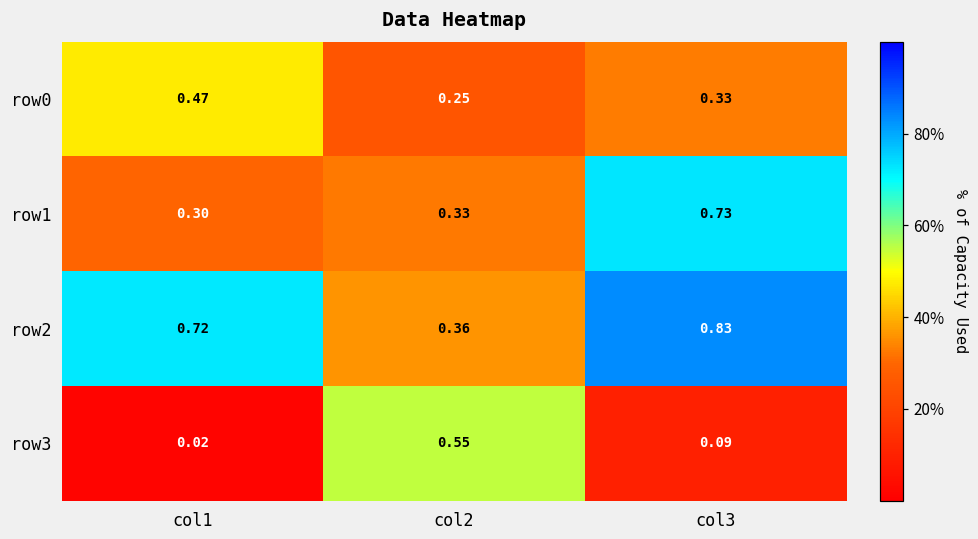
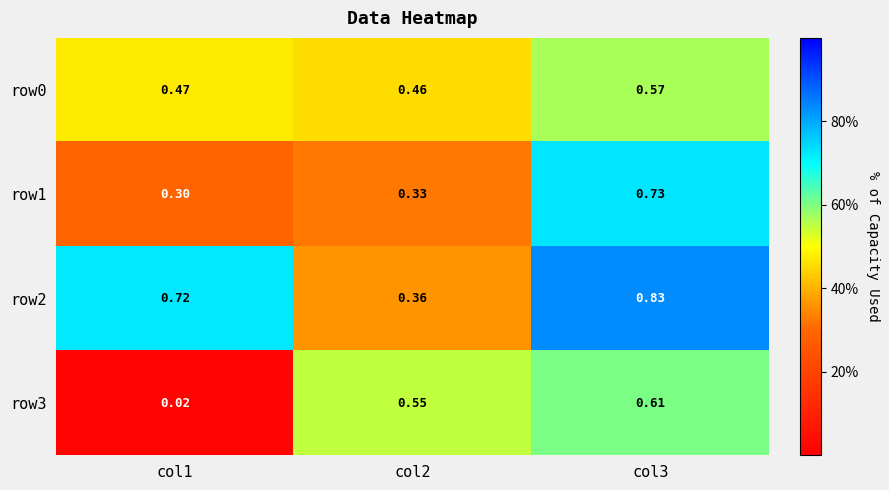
row0, col2: 0.25 -> 0.46
row0, col3: 0.33 -> 0.57
row3, col3: 0.09 -> 0.61
